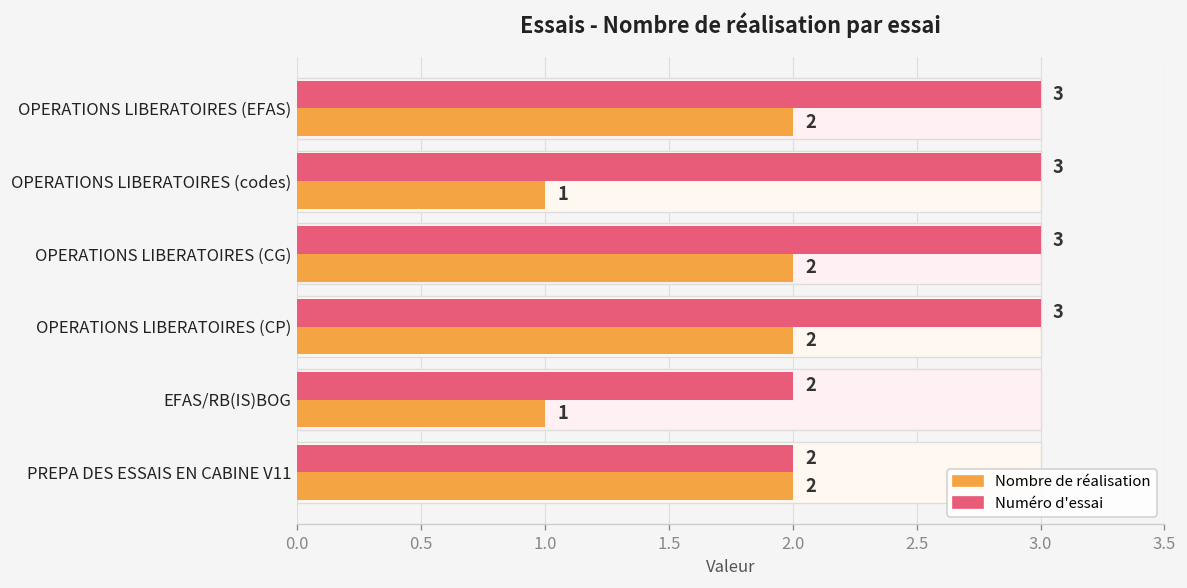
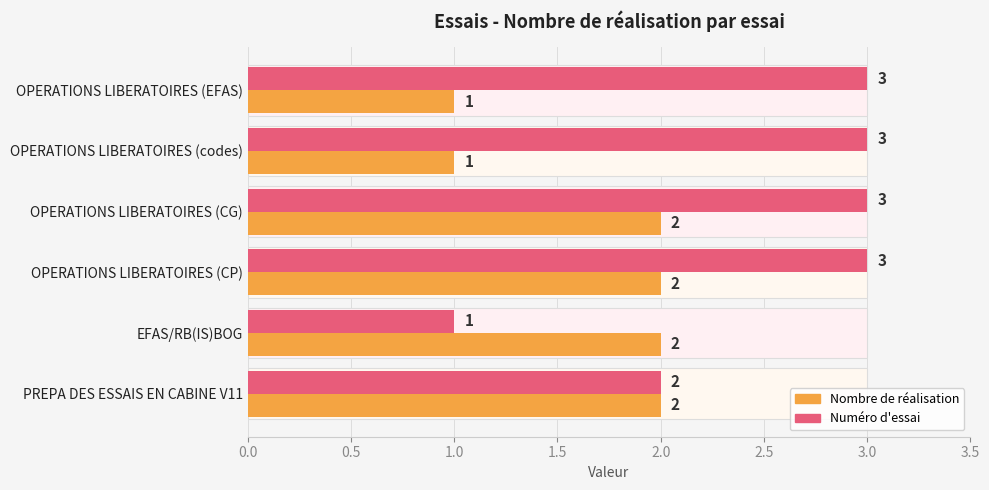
Nombre de réalisation, OPERATIONS LIBERATOIRES (EFAS): 2 -> 1
Numéro d'essai, EFAS/RB(IS)BOG: 2 -> 1
Nombre de réalisation, EFAS/RB(IS)BOG: 1 -> 2
